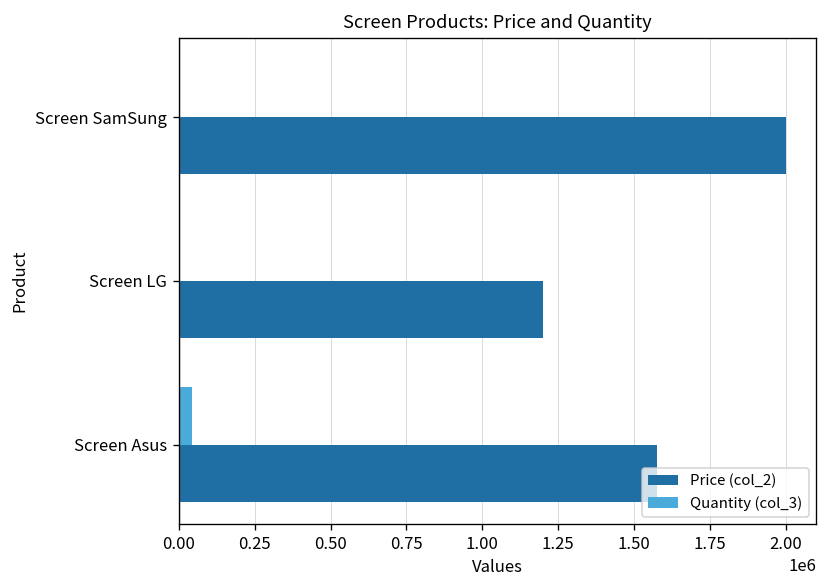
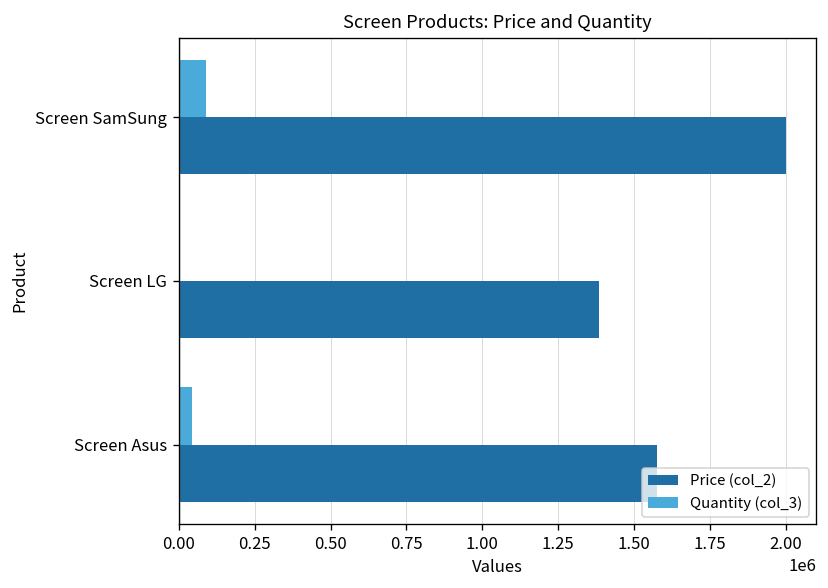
Quantity (col_3), Screen SamSung: 0 -> 90000
Price (col_2), Screen LG: 1200000 -> 1380000
